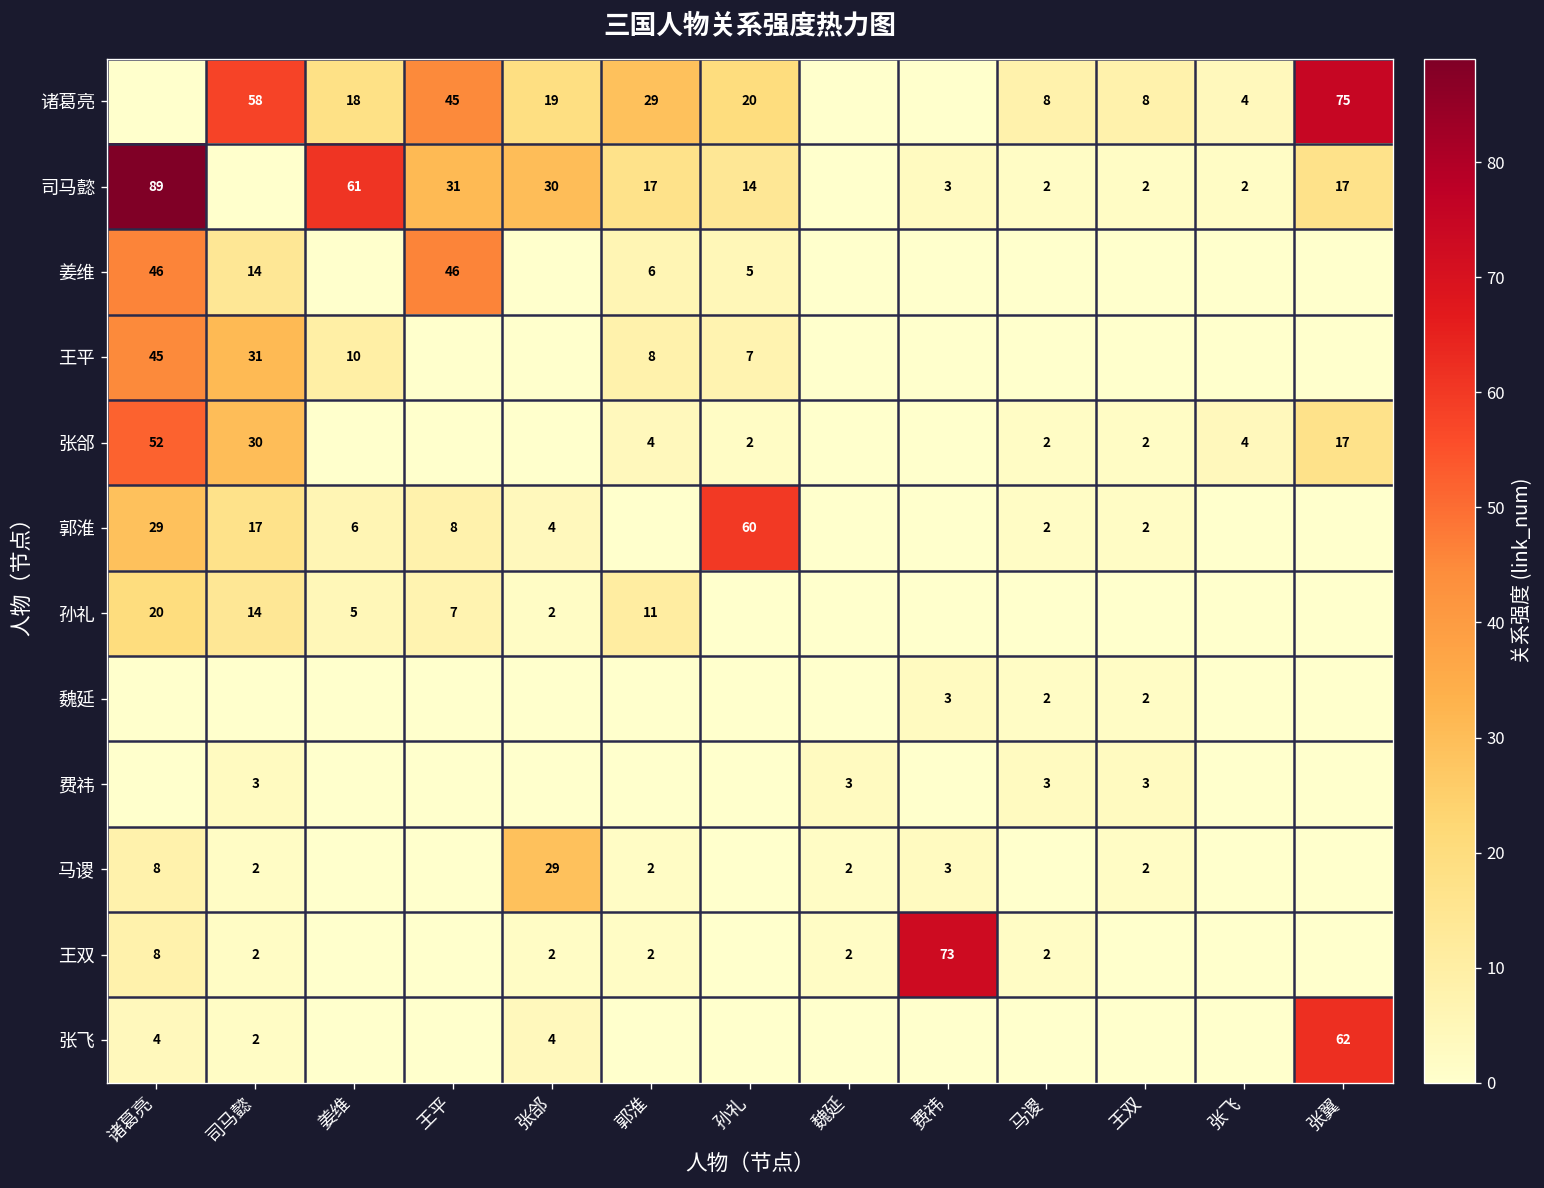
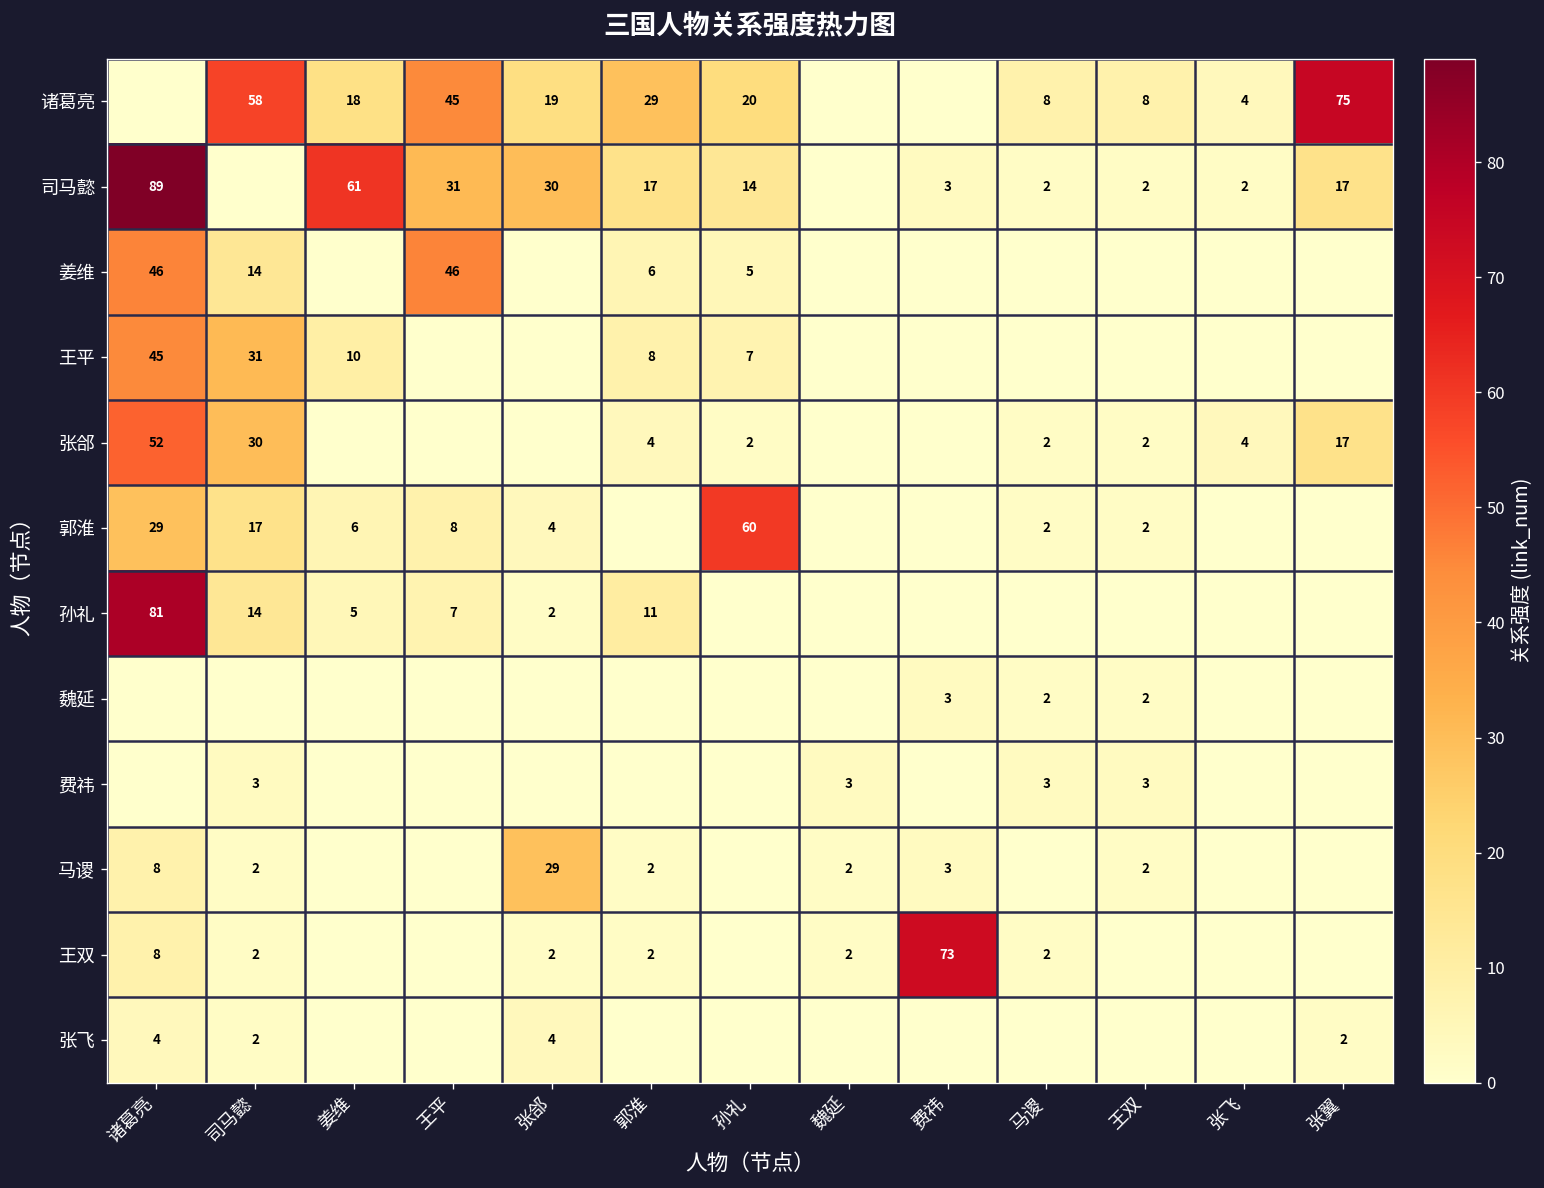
孙礼, 诸葛亮: 20 -> 81
张飞, 张翼: 62 -> 2
